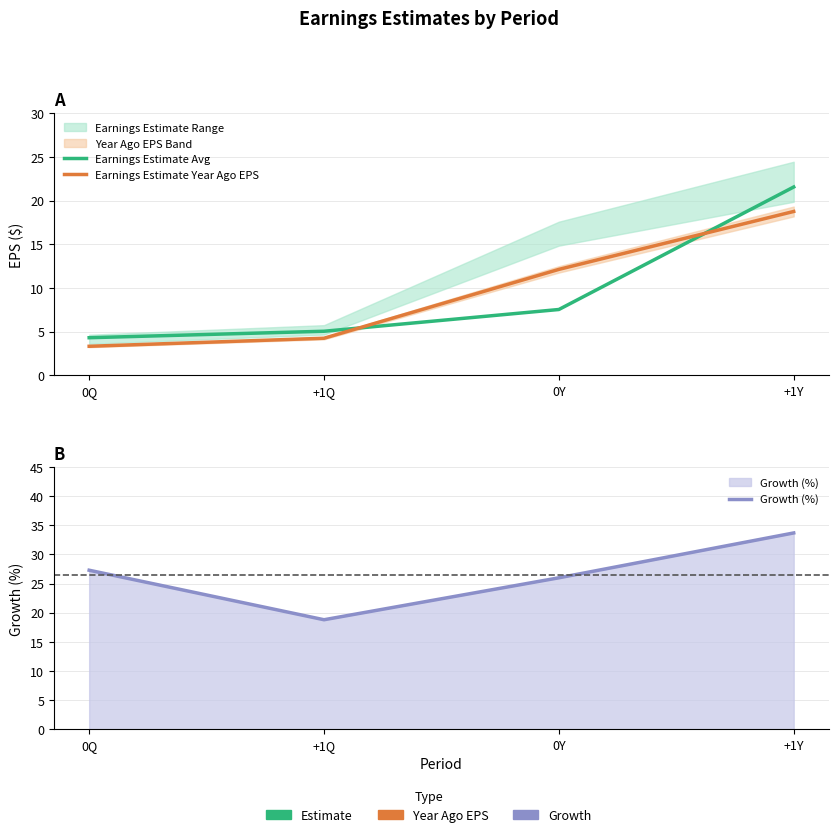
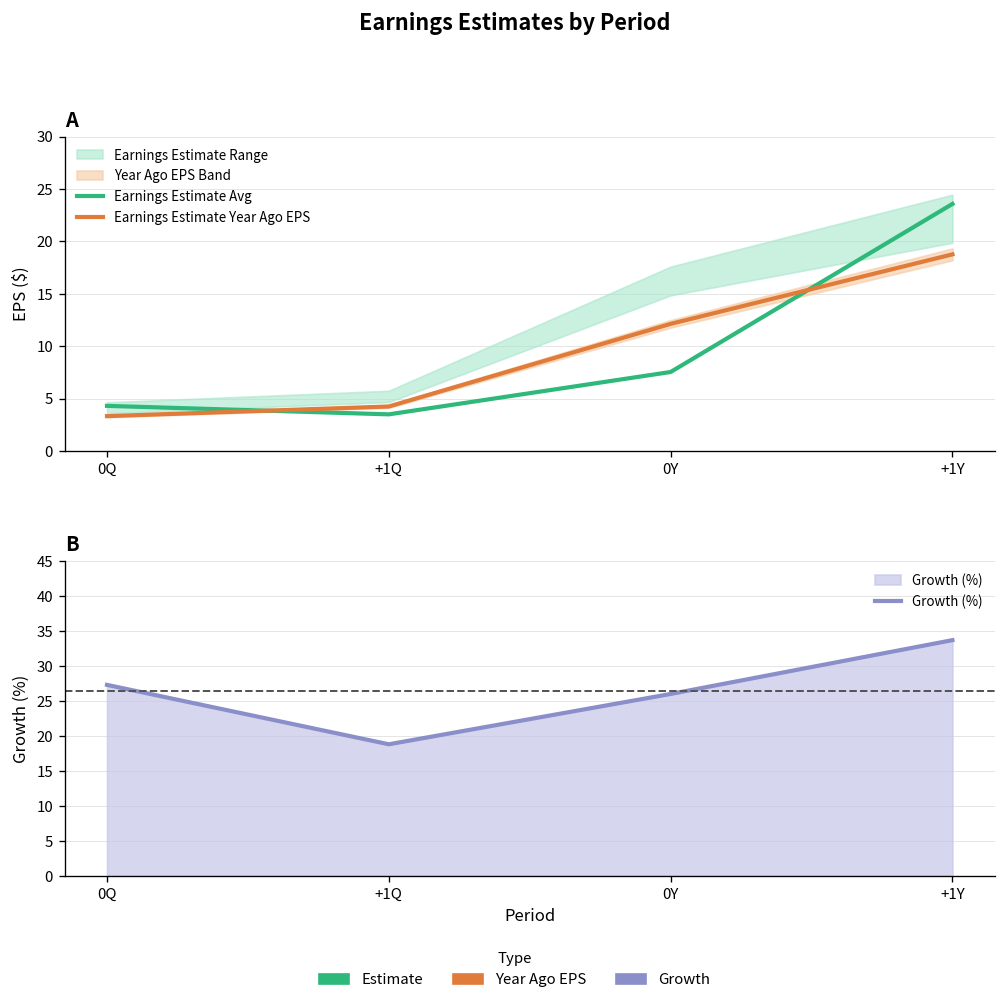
A, Earnings Estimate Avg, +1Q: 5 -> 4
A, Earnings Estimate Avg, +1Y: 22 -> 24
